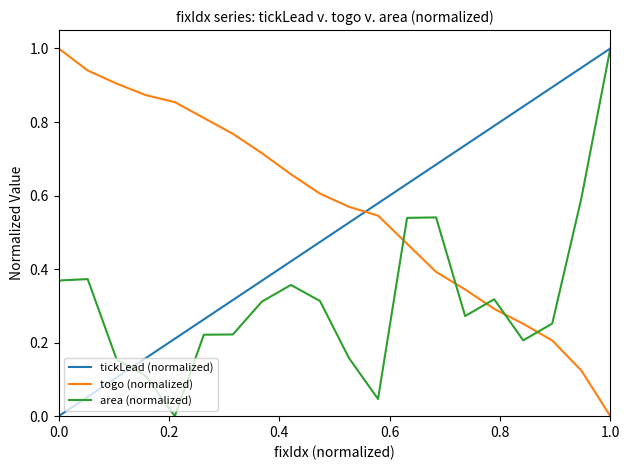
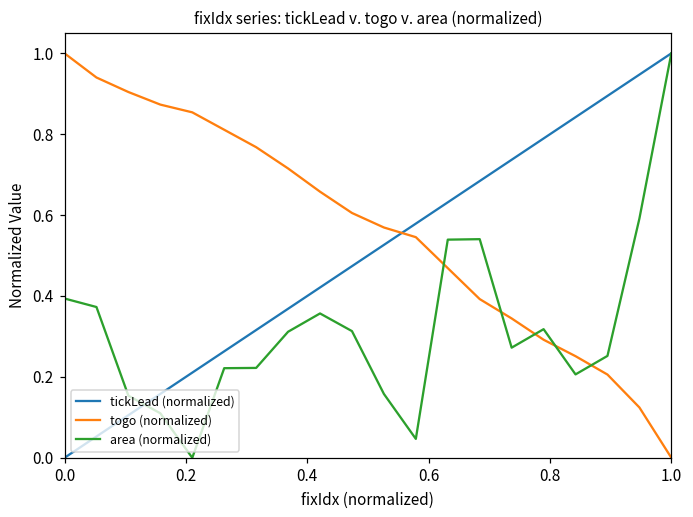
area (normalized), 0.0: 0.37 -> 0.39
